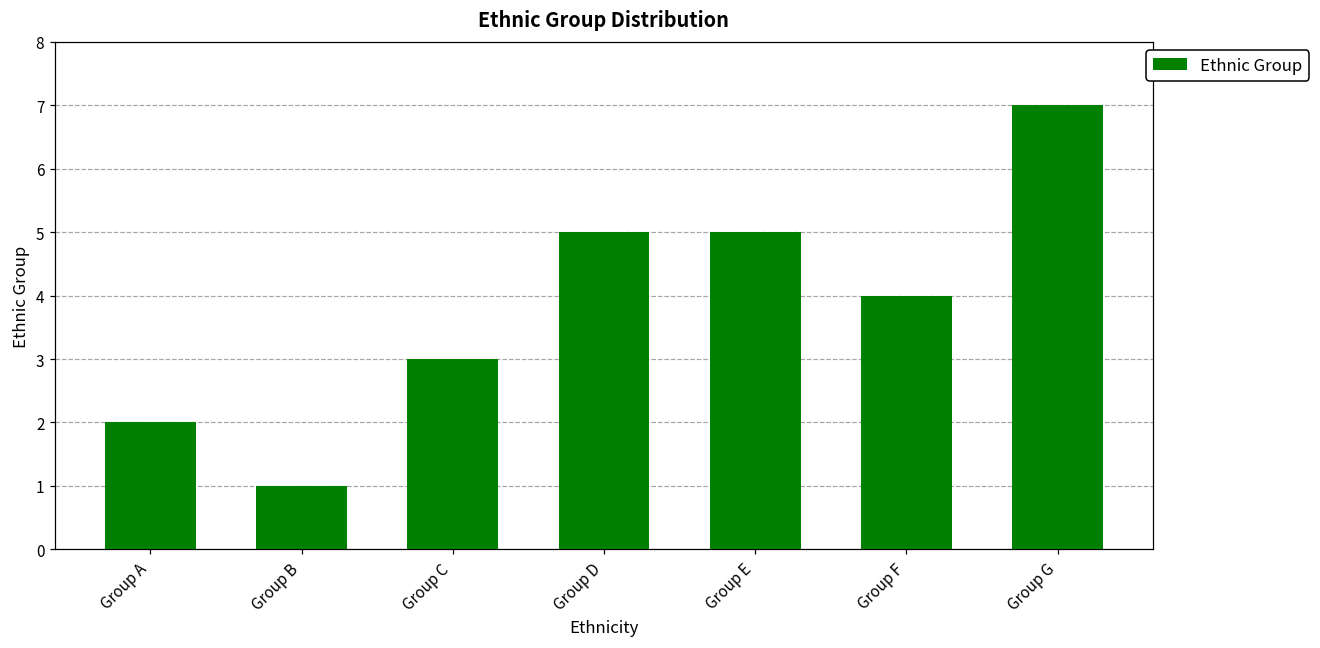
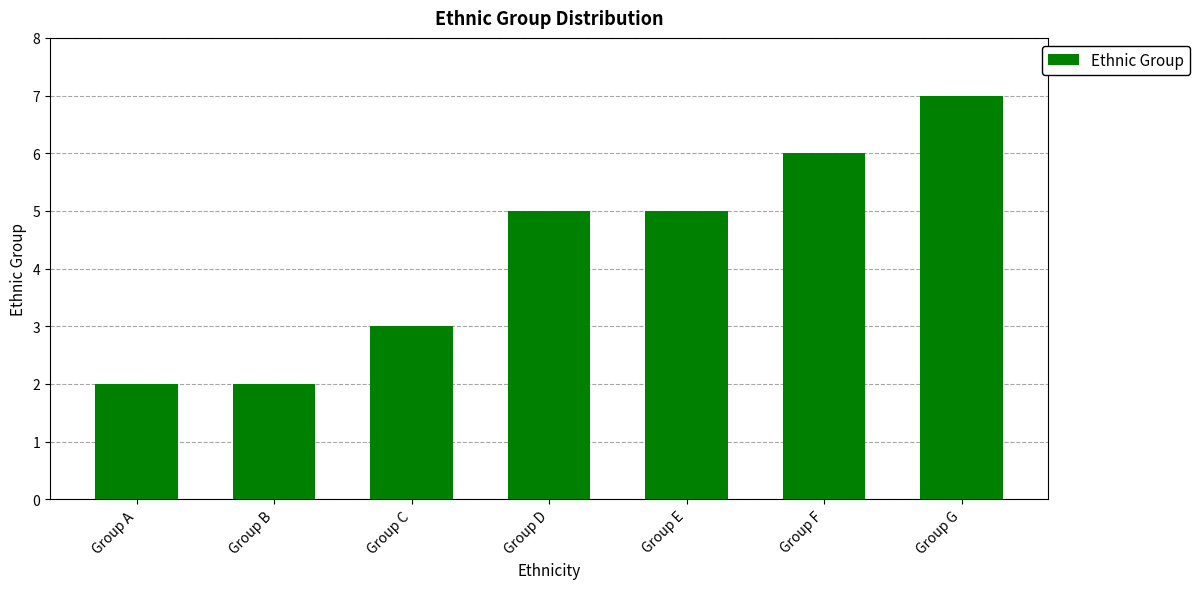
Group B: 1 -> 2
Group F: 4 -> 6
